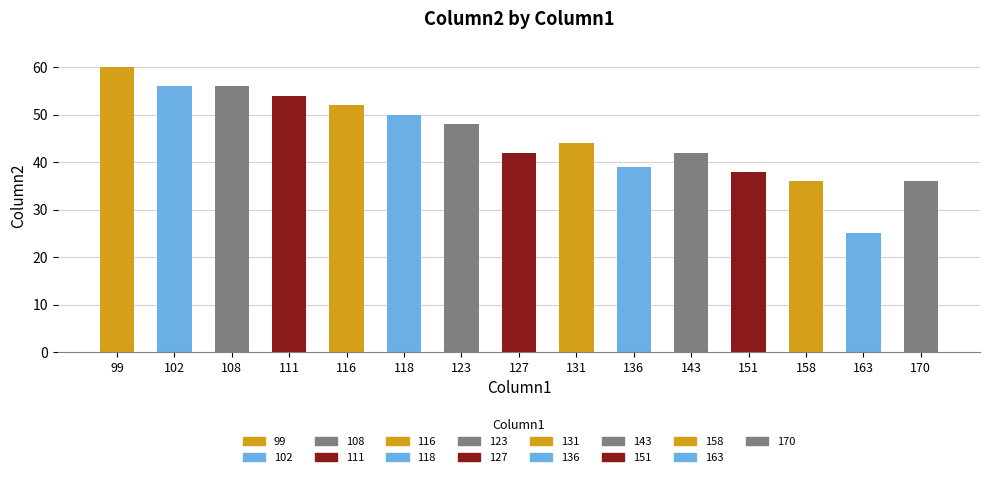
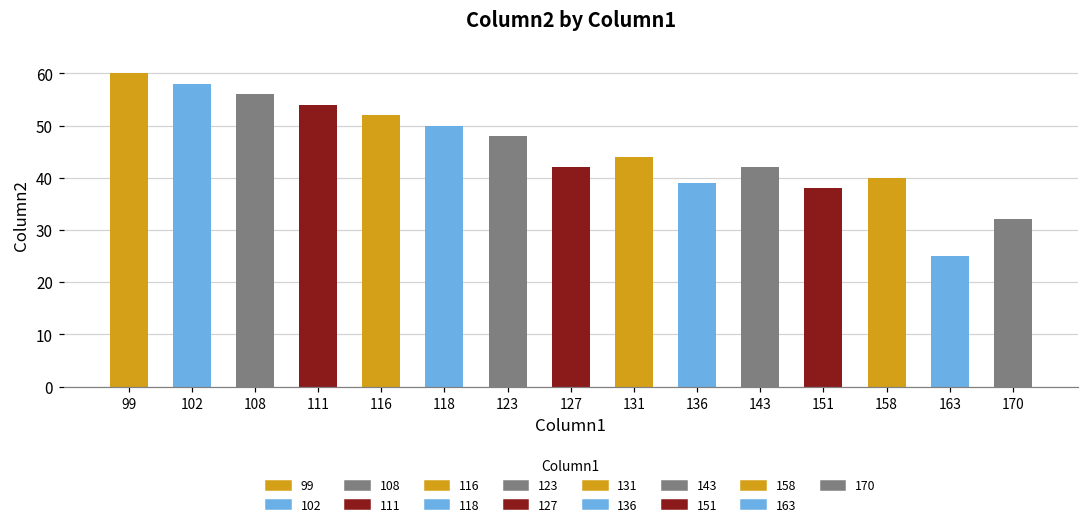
102: 56 -> 58
158: 36 -> 40
170: 36 -> 32
